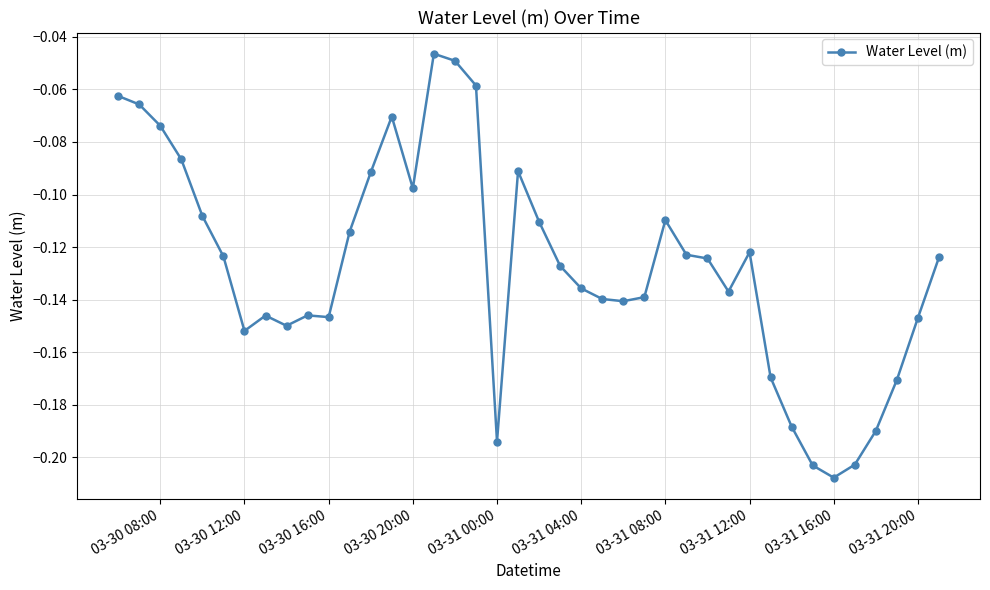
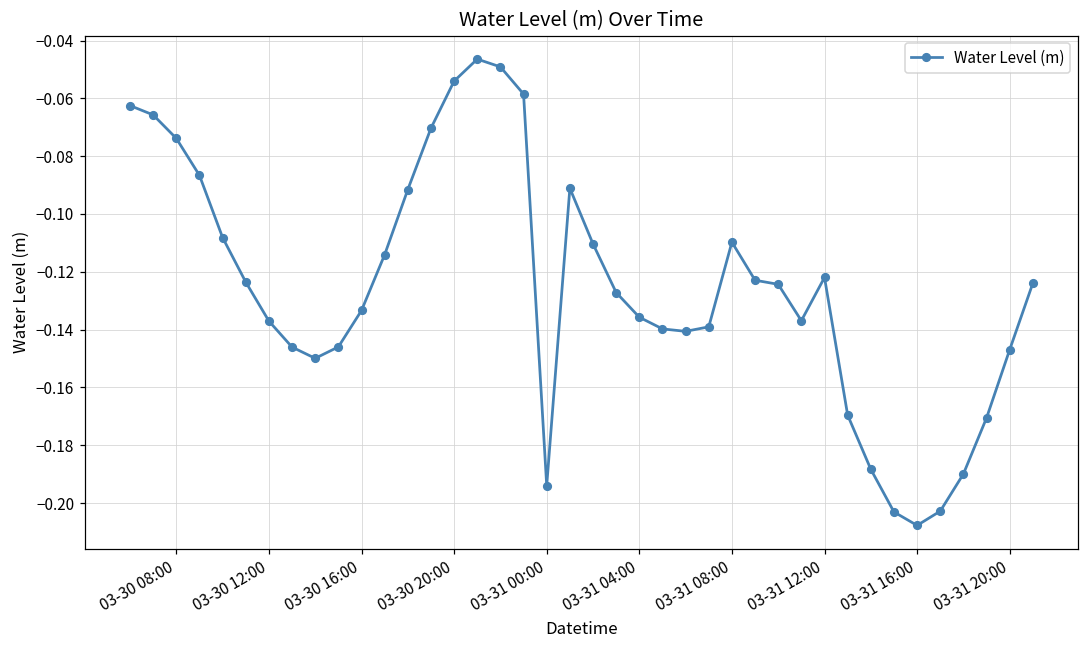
03-30 12:00: -0.152 -> -0.137
03-30 16:00: -0.147 -> -0.133
03-30 20:00: -0.098 -> -0.054
